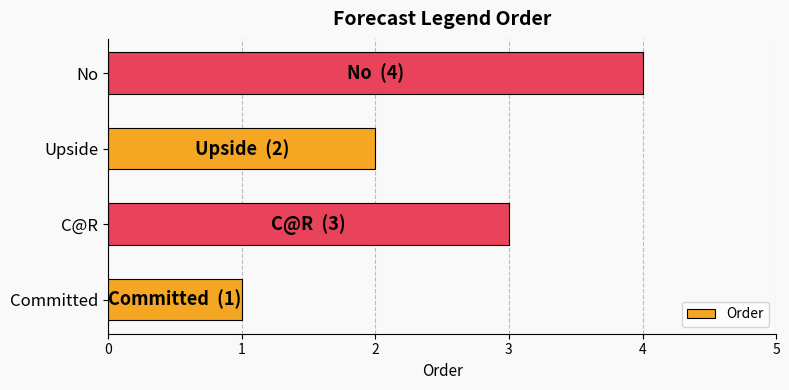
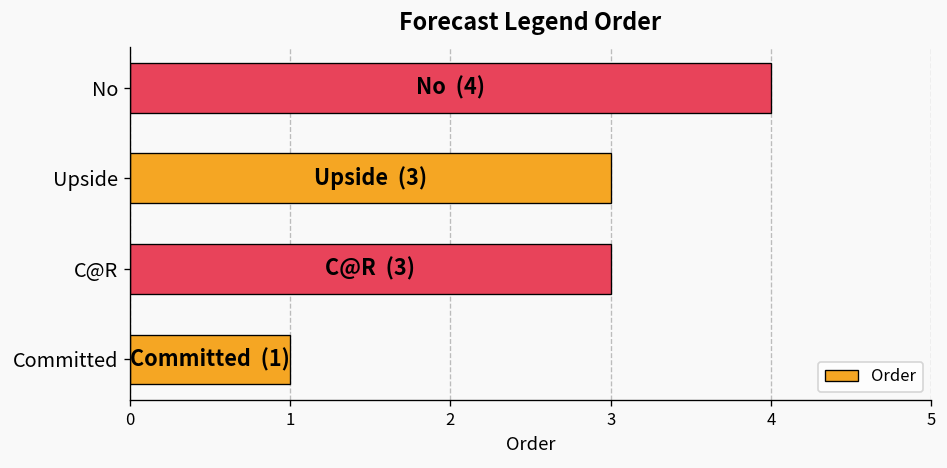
Upside: (2) -> (3)
